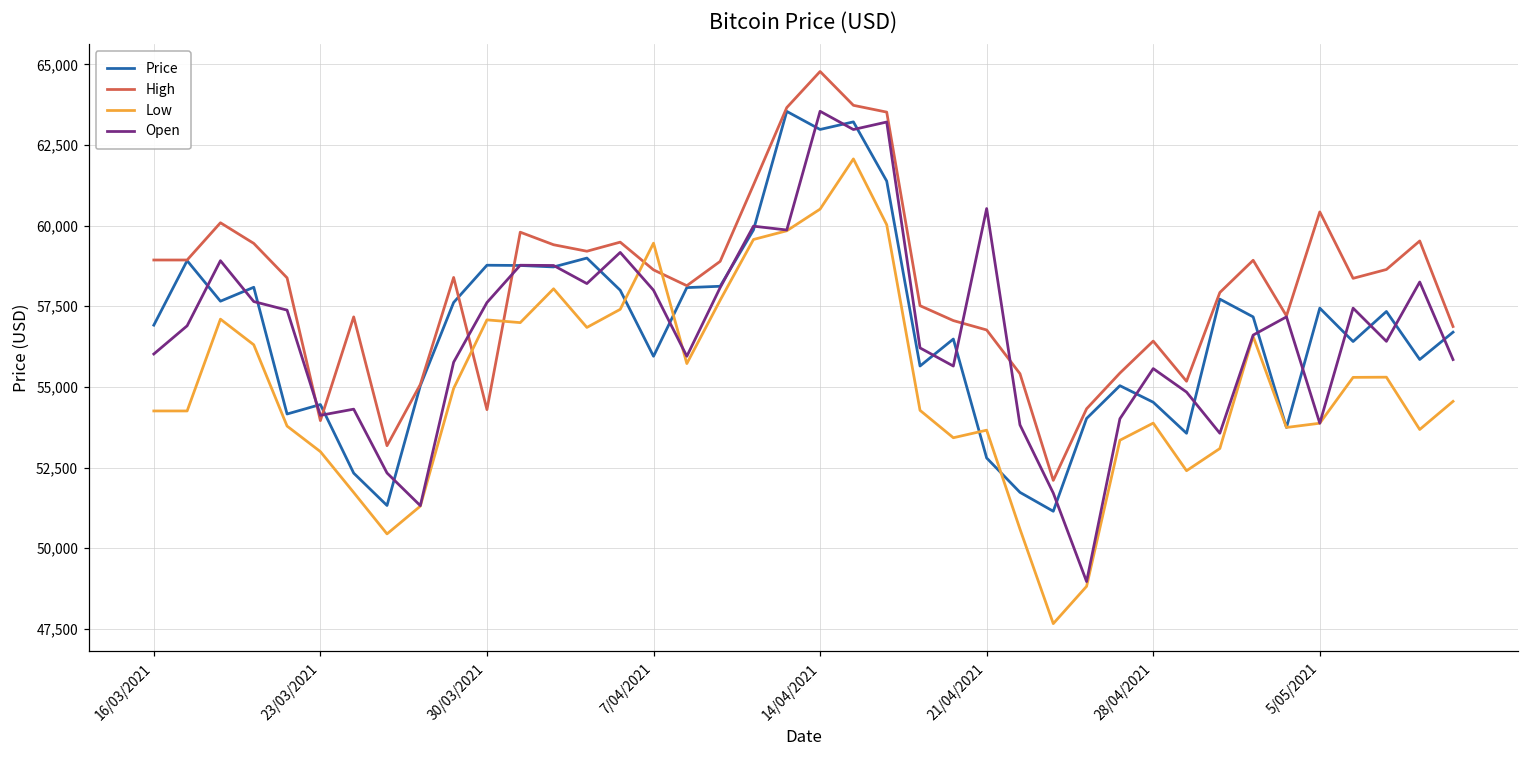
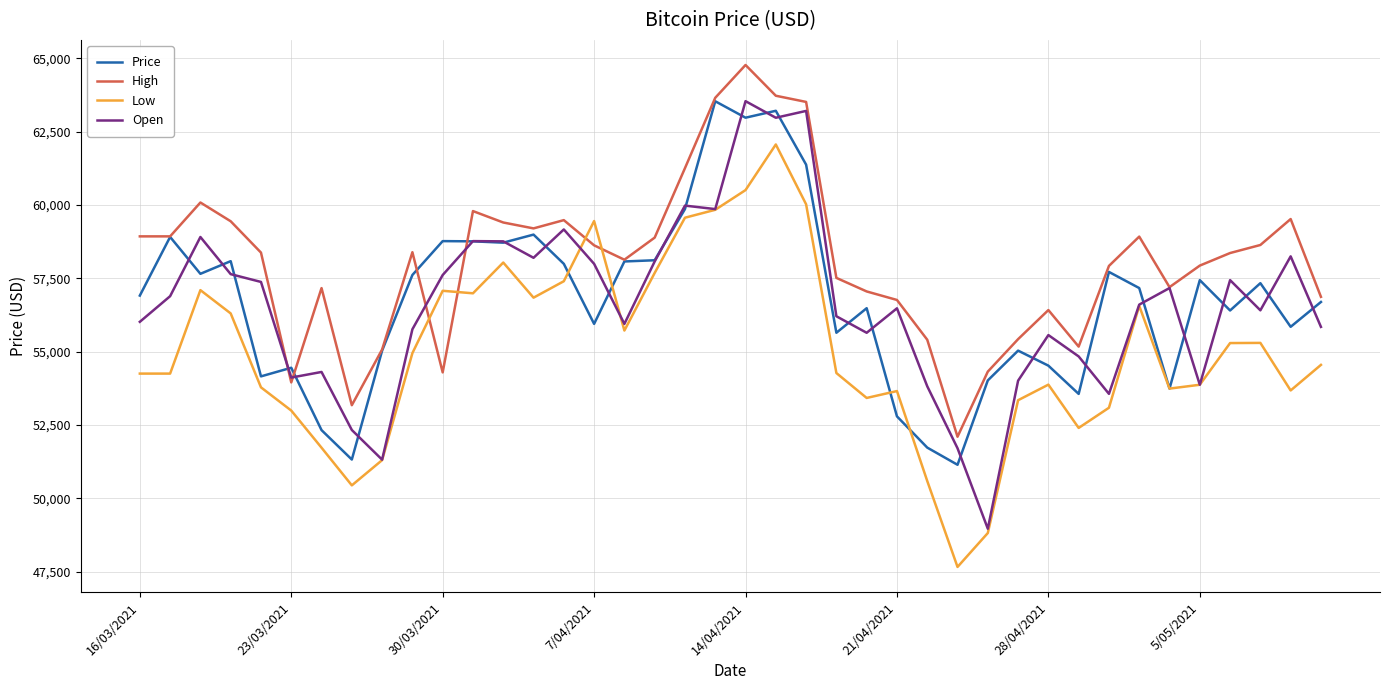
Open, 21/04/2021: 60,500 -> 56,500
High, 5/05/2021: 60,400 -> 57,900
